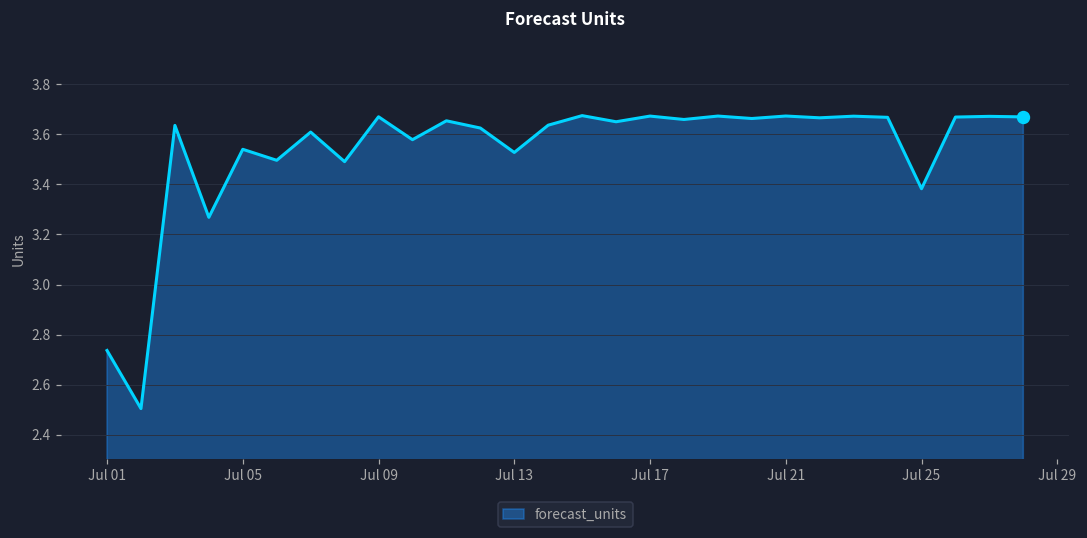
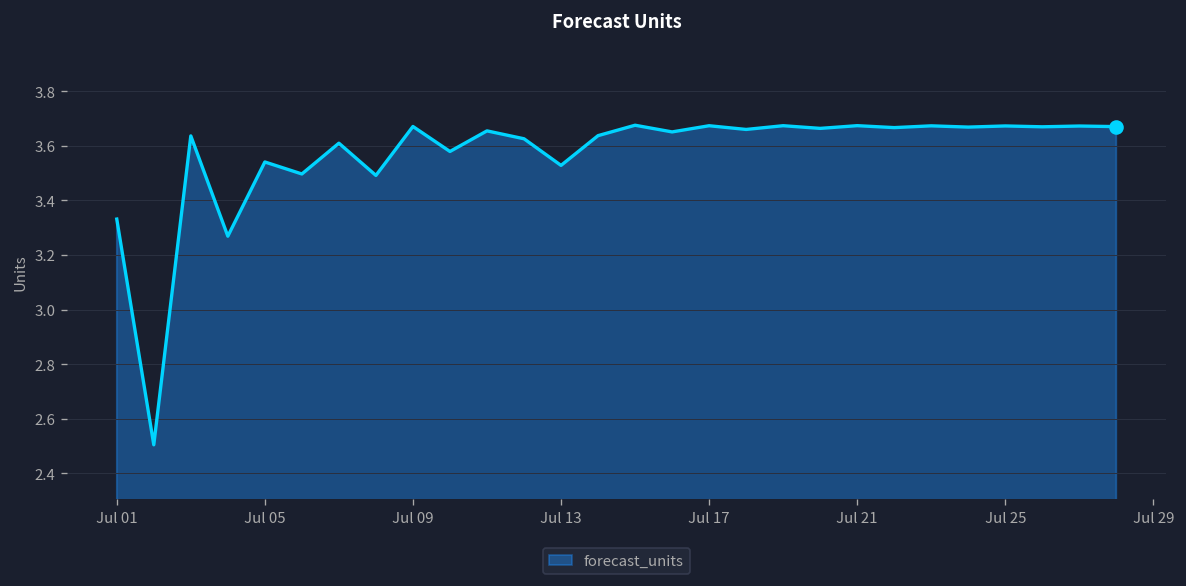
forecast_units, Jul 01: 2.74 -> 3.33
forecast_units, Jul 25: 3.38 -> 3.67
